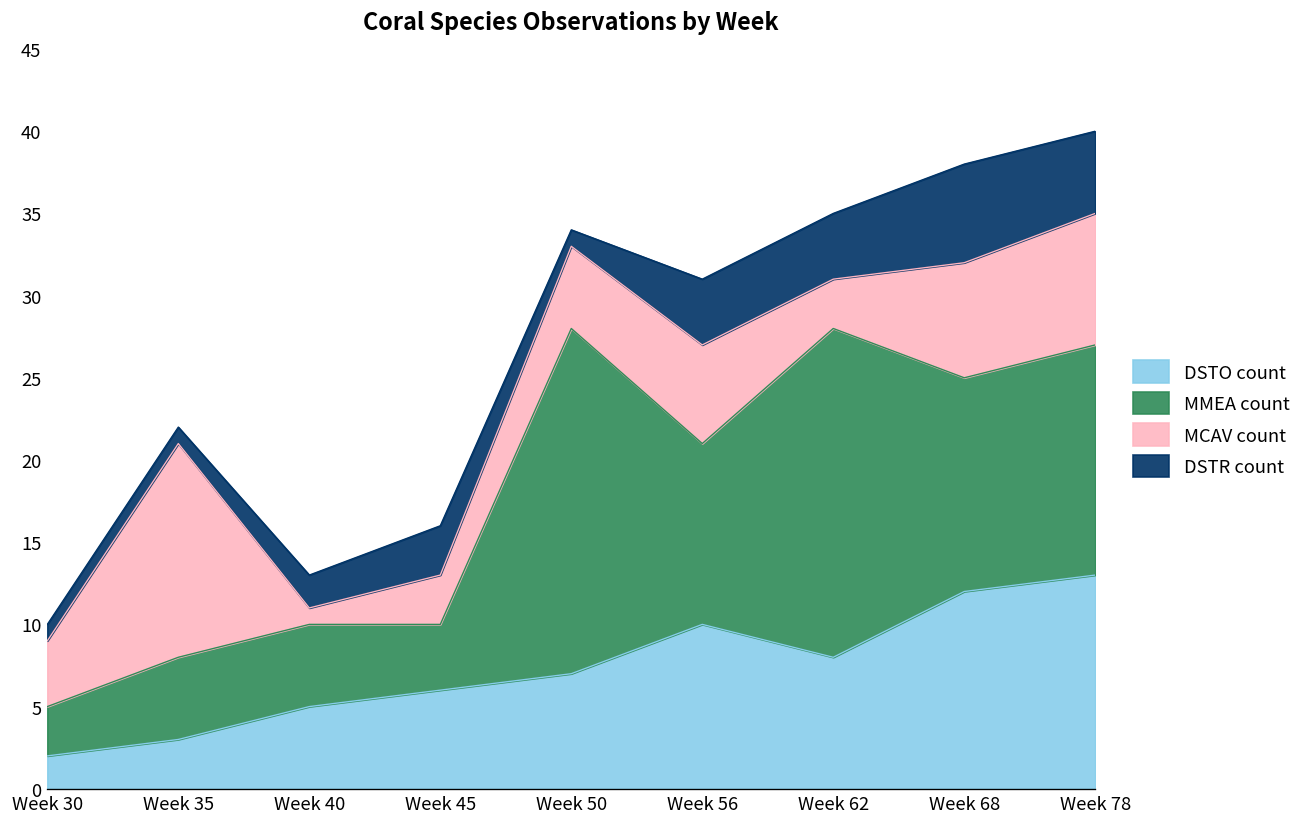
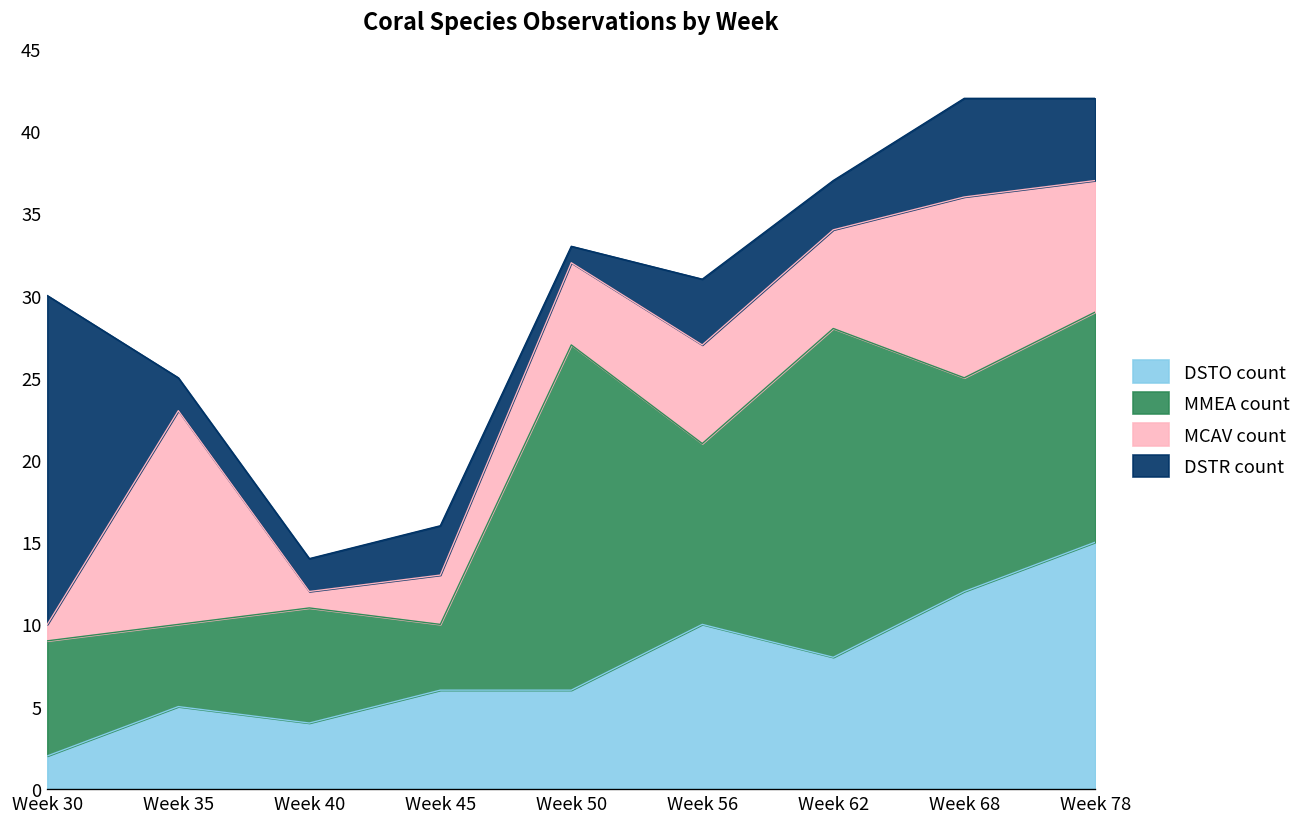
MMEA count, Week 30: 3 -> 7
MCAV count, Week 30: 4 -> 1
DSTR count, Week 30: 1 -> 20
DSTO count, Week 35: 3 -> 5
DSTR count, Week 35: 1 -> 2
DSTO count, Week 40: 5 -> 4
MMEA count, Week 40: 5 -> 7
DSTO count, Week 50: 7 -> 6
MCAV count, Week 62: 3 -> 6
DSTR count, Week 62: 4 -> 3
MCAV count, Week 68: 7 -> 11
DSTO count, Week 78: 13 -> 15
